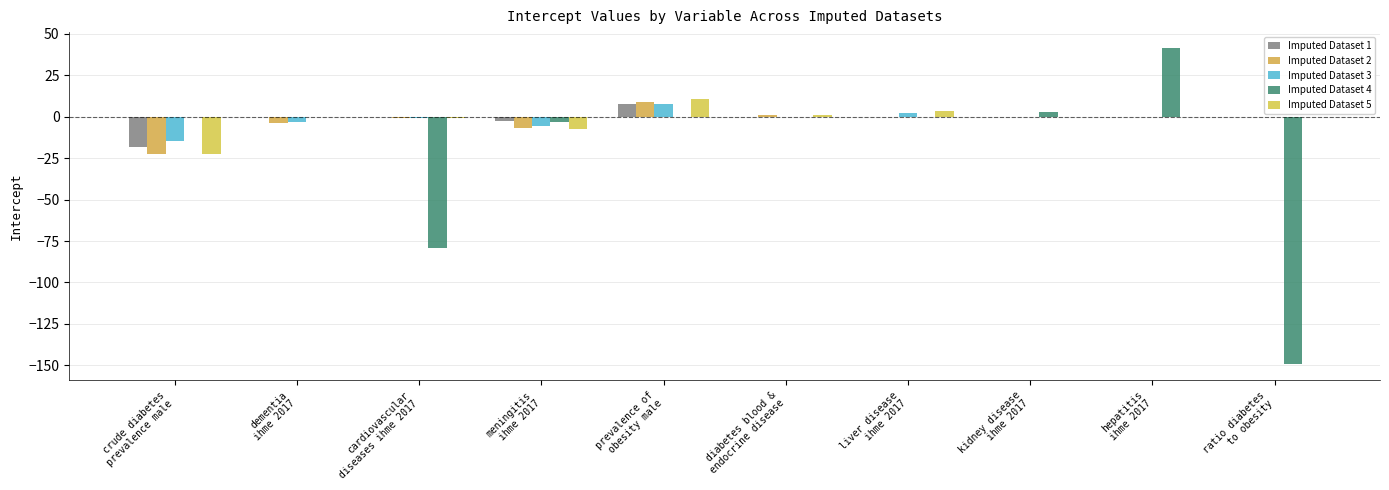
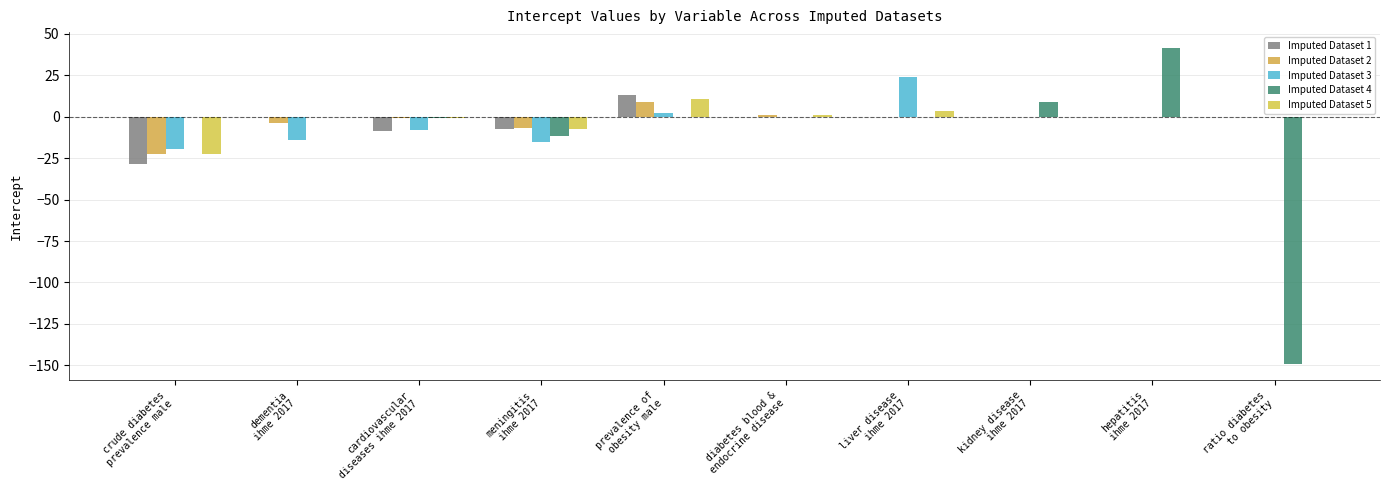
Imputed Dataset 1, crude diabetes prevalence male: -18 -> -28
Imputed Dataset 3, crude diabetes prevalence male: -14 -> -19
Imputed Dataset 3, dementia ihme 2017: -3 -> -14
Imputed Dataset 1, cardiovascular diseases ihme 2017: 0 -> -8
Imputed Dataset 3, cardiovascular diseases ihme 2017: 0 -> -8
Imputed Dataset 4, cardiovascular diseases ihme 2017: -79 -> -1
Imputed Dataset 1, meningitis ihme 2017: -3 -> -7
Imputed Dataset 3, meningitis ihme 2017: -6 -> -15
Imputed Dataset 4, meningitis ihme 2017: -3 -> -11
Imputed Dataset 1, prevalence of obesity male: 7 -> 13
Imputed Dataset 3, prevalence of obesity male: 8 -> 2
Imputed Dataset 3, liver disease ihme 2017: 3 -> 24
Imputed Dataset 4, kidney disease ihme 2017: 3 -> 9
